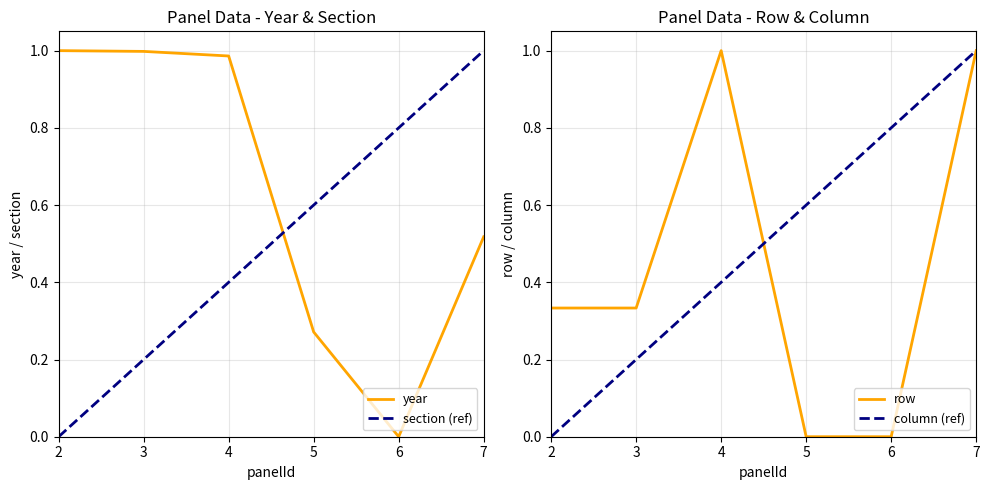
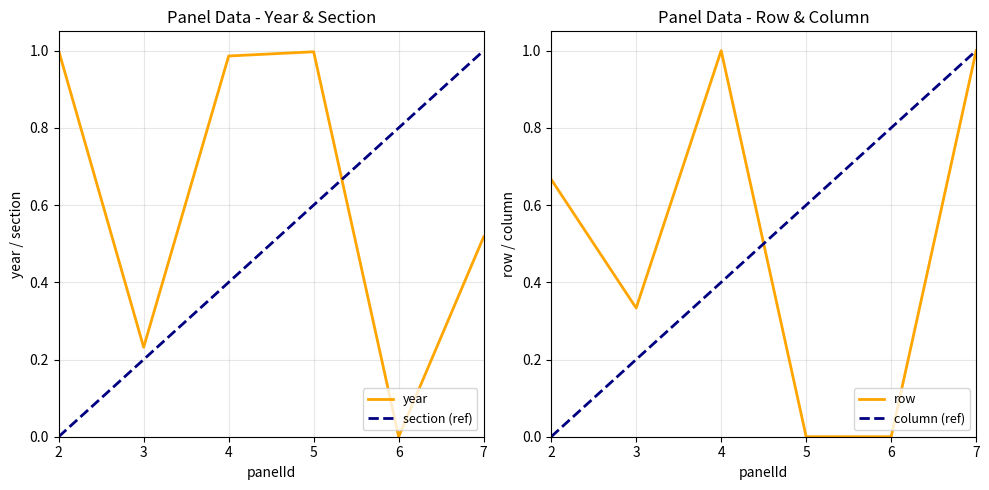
Panel Data - Year & Section, year, 3: 1.00 -> 0.23
Panel Data - Year & Section, year, 5: 0.27 -> 1.00
Panel Data - Row & Column, row, 2: 0.33 -> 0.67
